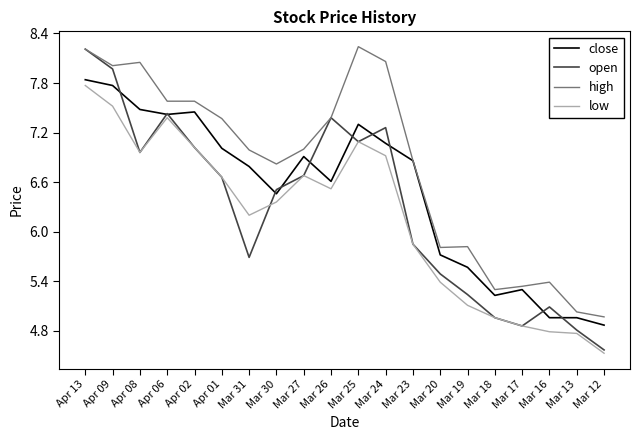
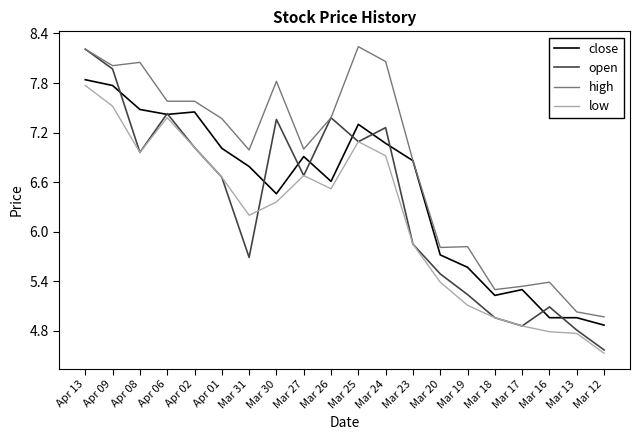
open, Mar 30: 6.5 -> 7.4
high, Mar 30: 6.8 -> 7.8
